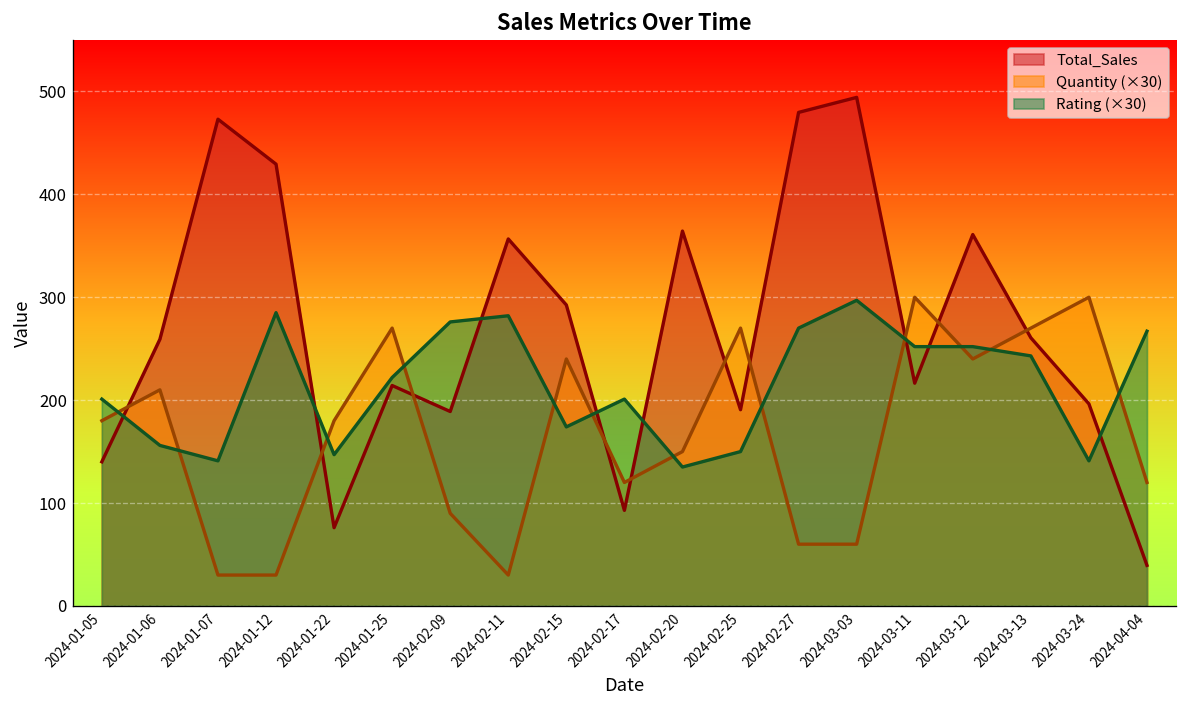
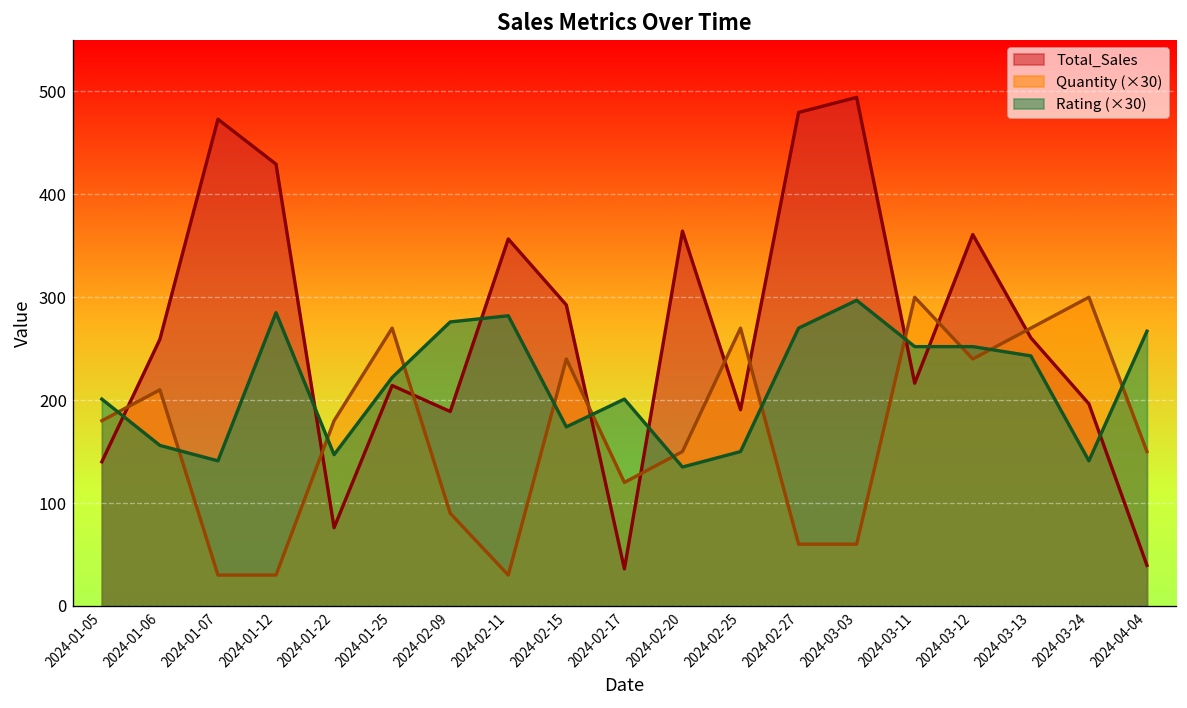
Total_Sales, 2024-02-17: 90 -> 40
Quantity (×30), 2024-04-04: 120 -> 150
